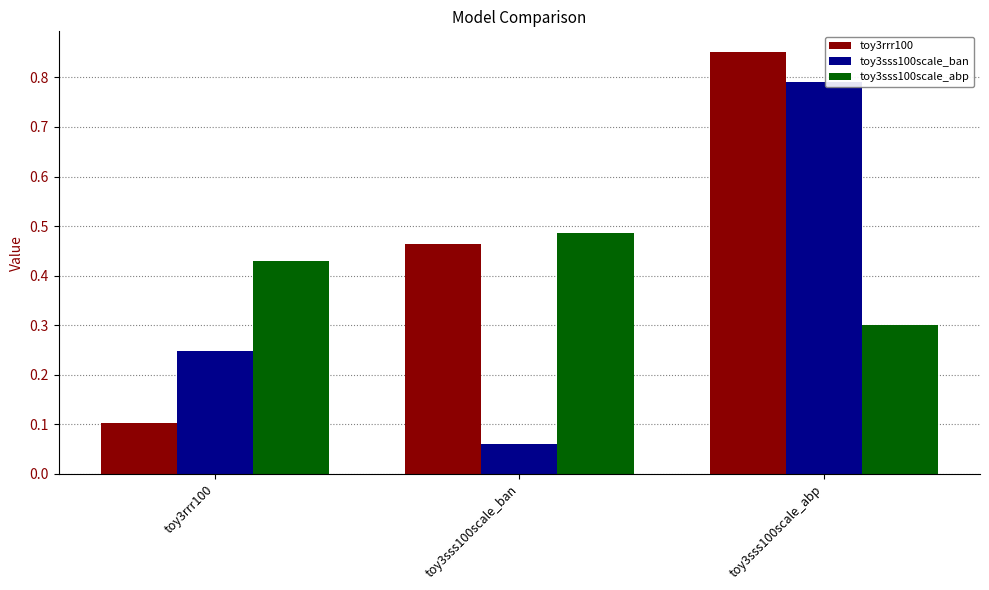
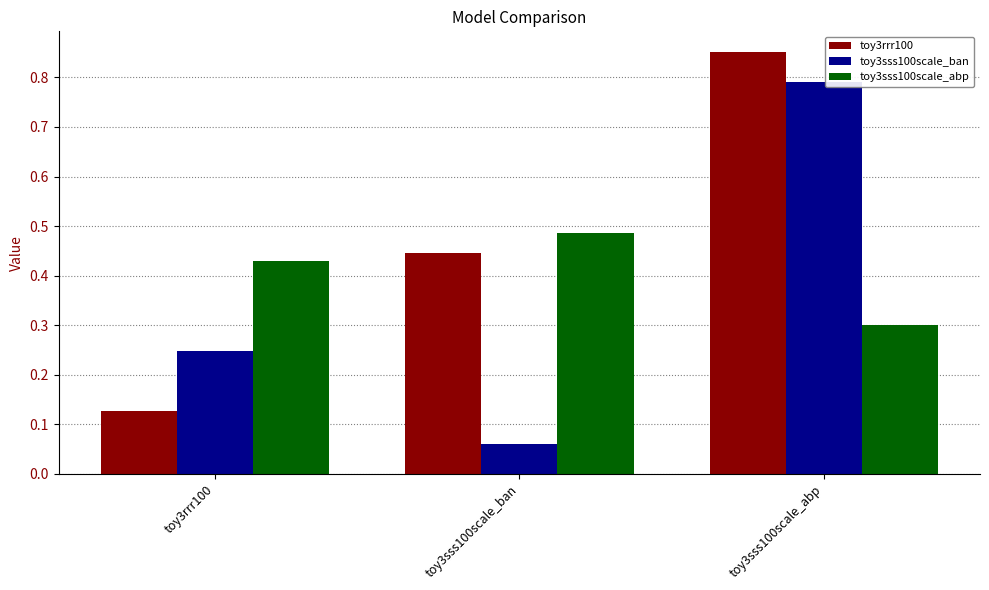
toy3rrr100, toy3rrr100: 0.10 -> 0.13
toy3rrr100, toy3sss100scale_ban: 0.46 -> 0.45
